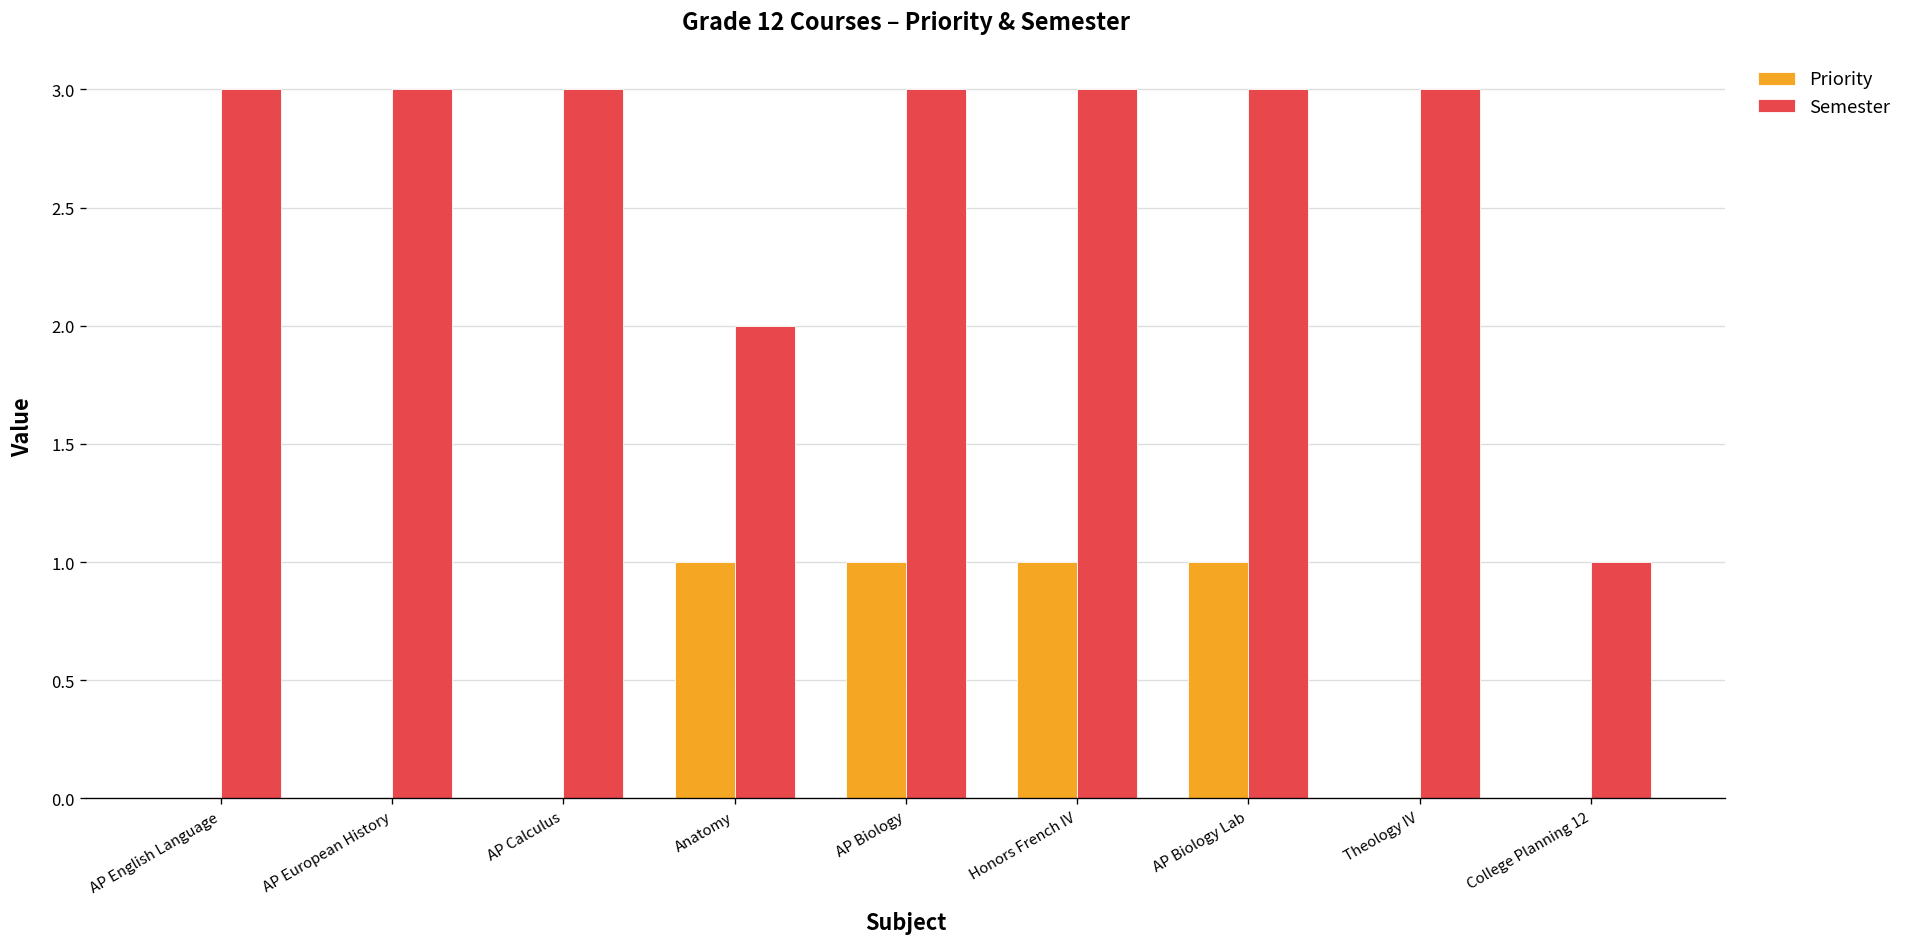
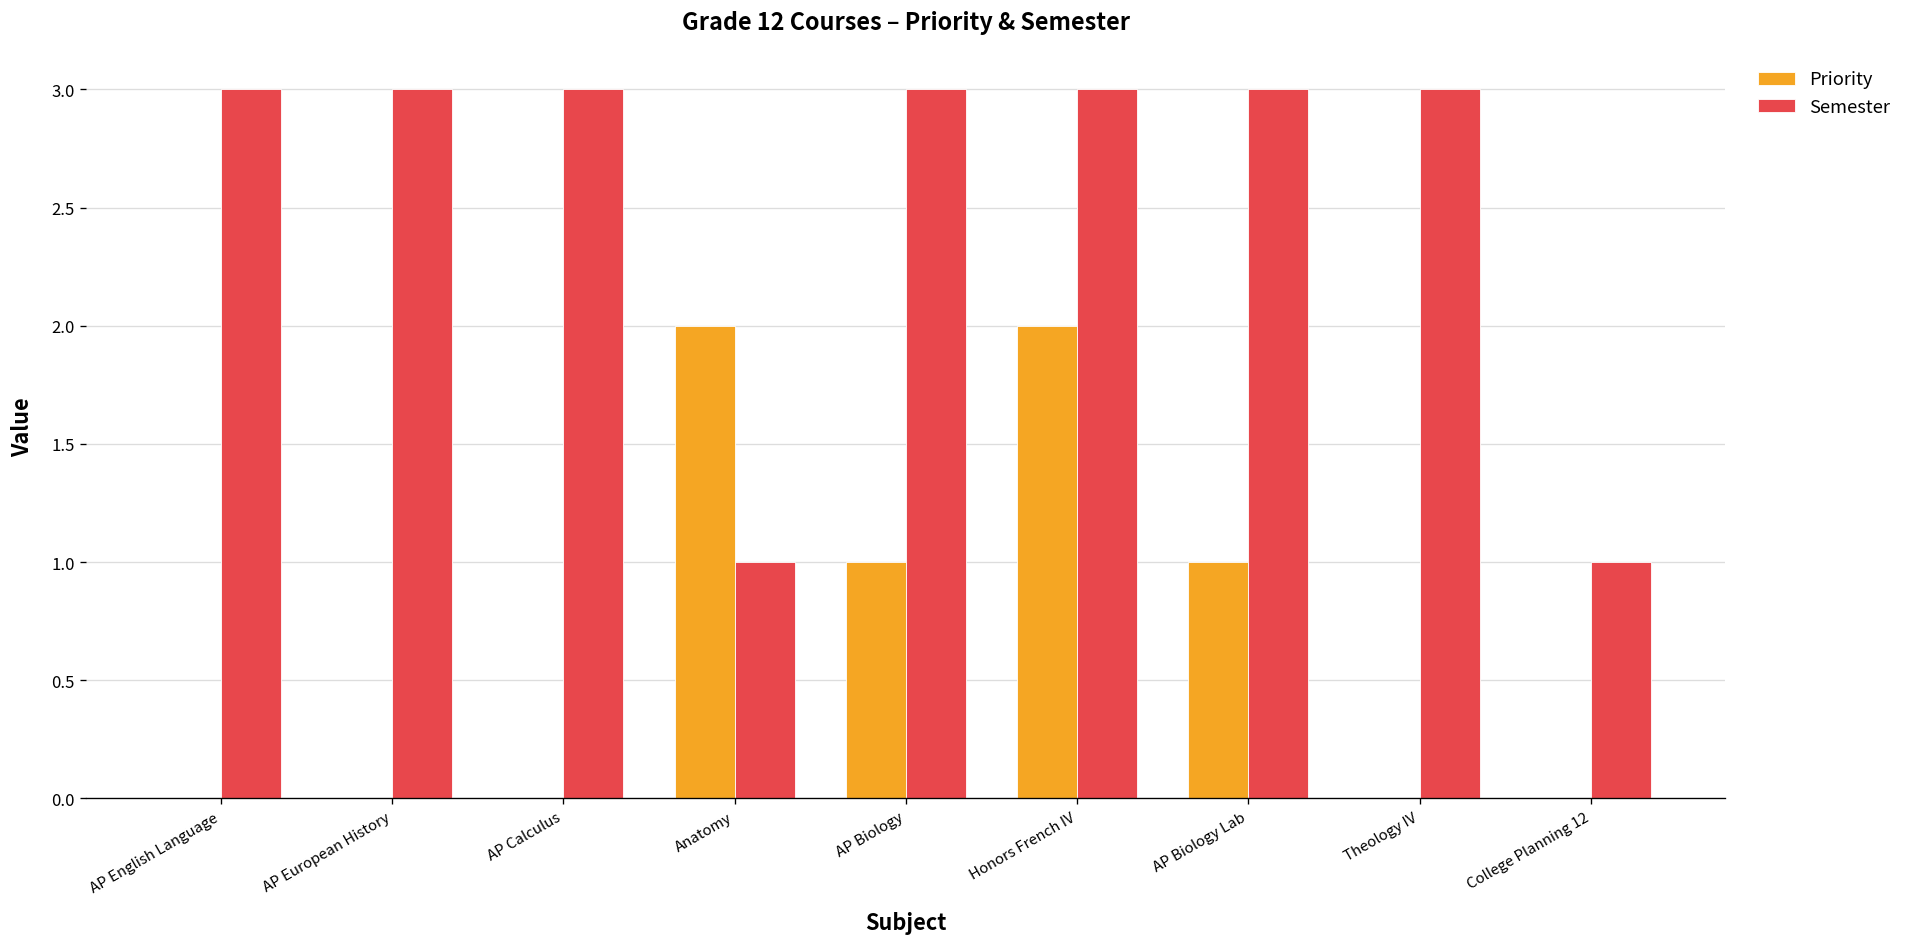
Priority, Anatomy: 1 -> 2
Semester, Anatomy: 2 -> 1
Priority, Honors French IV: 1 -> 2
